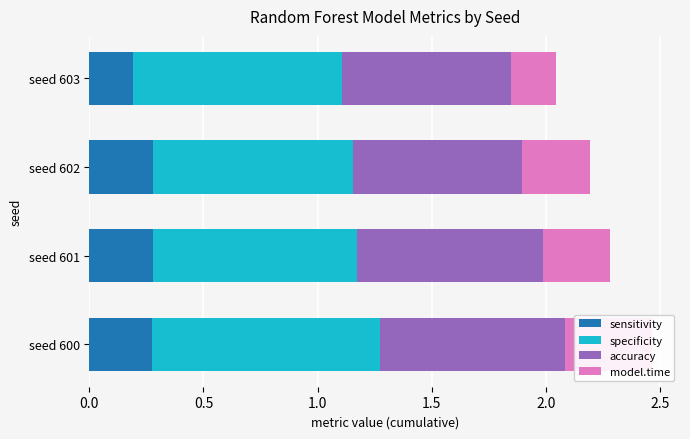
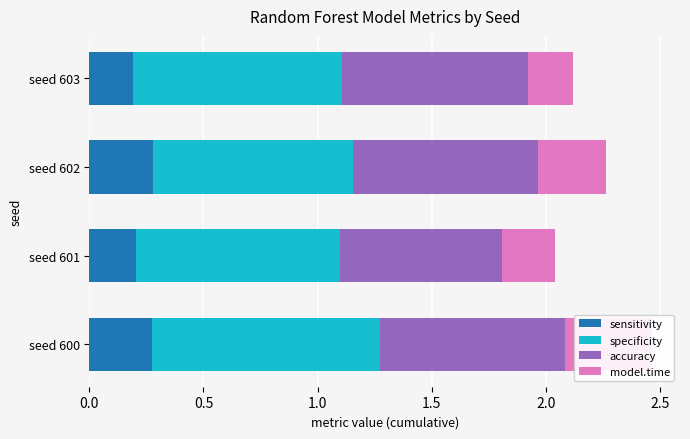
accuracy, seed 603: 0.74 -> 0.81
accuracy, seed 602: 0.74 -> 0.81
sensitivity, seed 601: 0.28 -> 0.20
accuracy, seed 601: 0.81 -> 0.71
model.time, seed 601: 0.29 -> 0.23
